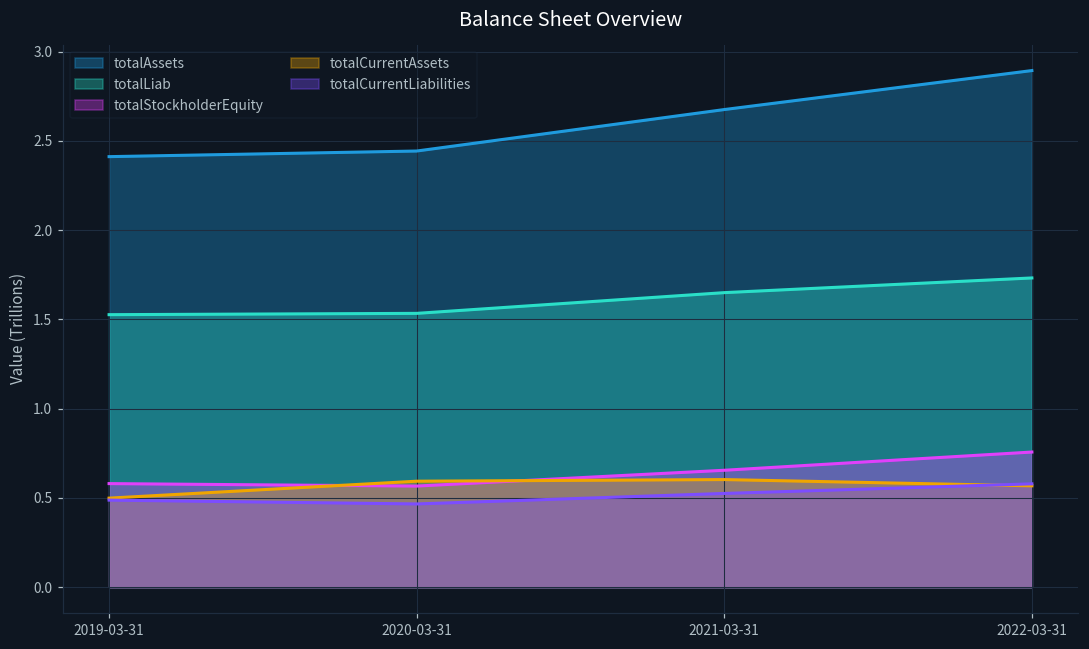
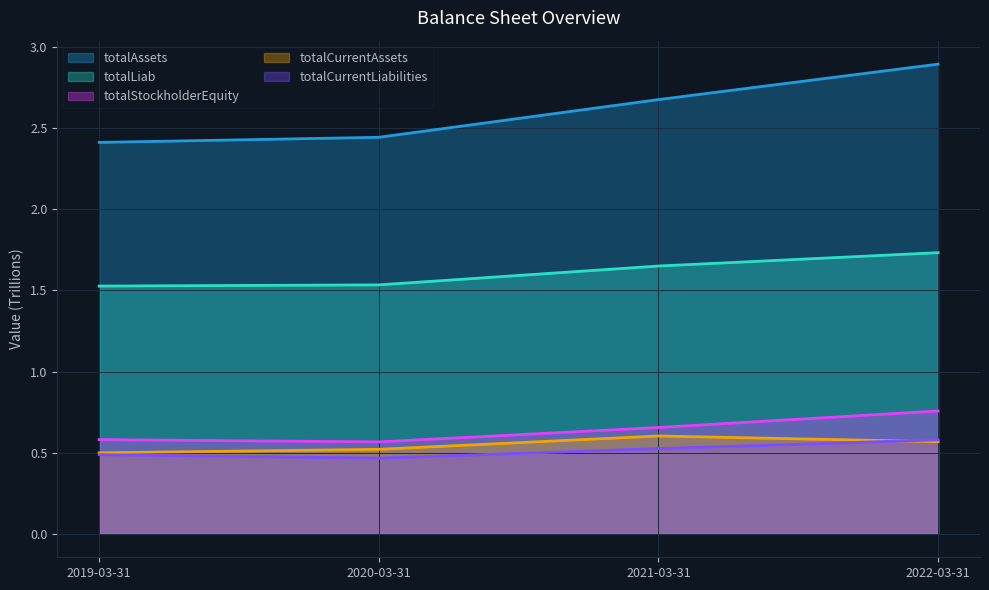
totalCurrentAssets, 2020-03-31: 0.59 -> 0.52
